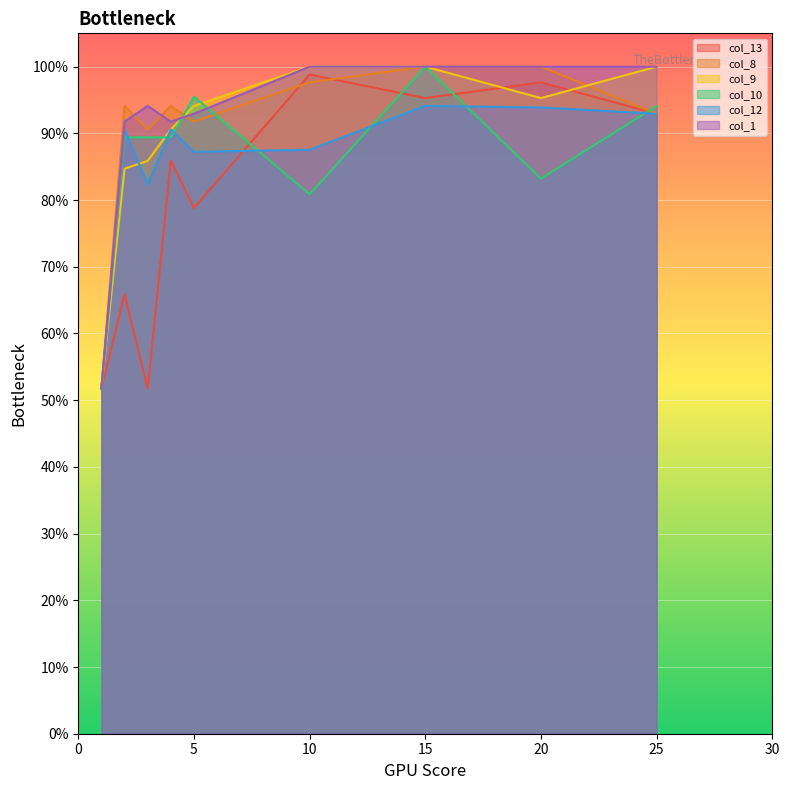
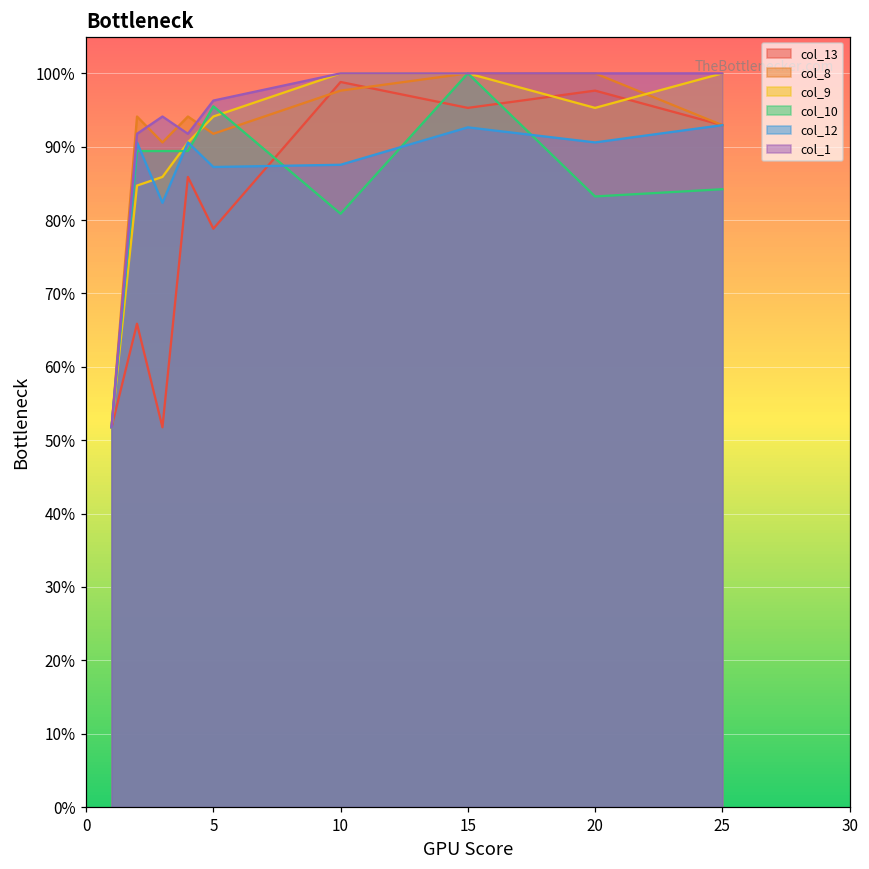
col_1, 5: 93% -> 96%
col_12, 15: 94% -> 93%
col_12, 20: 94% -> 91%
col_10, 25: 94% -> 84%
